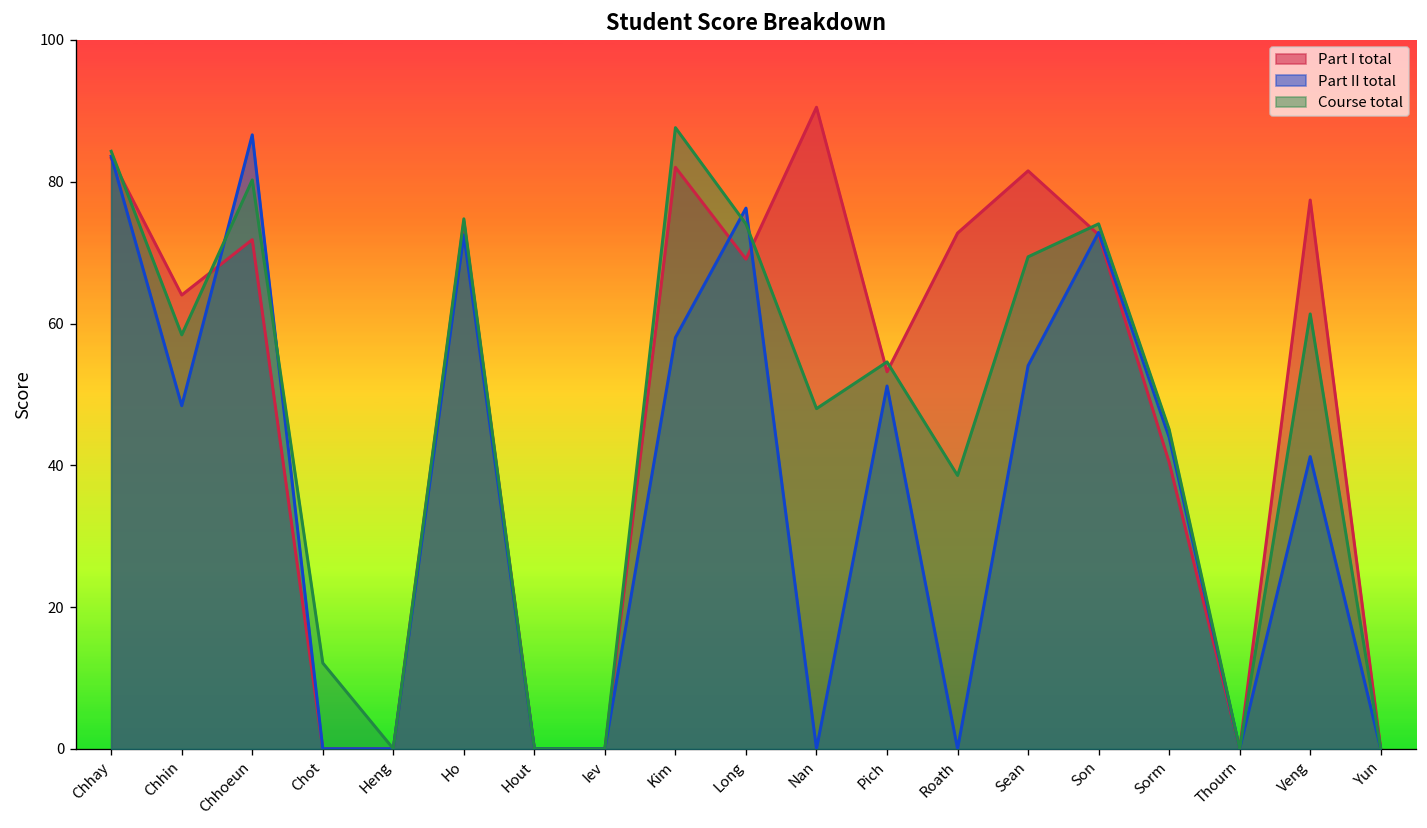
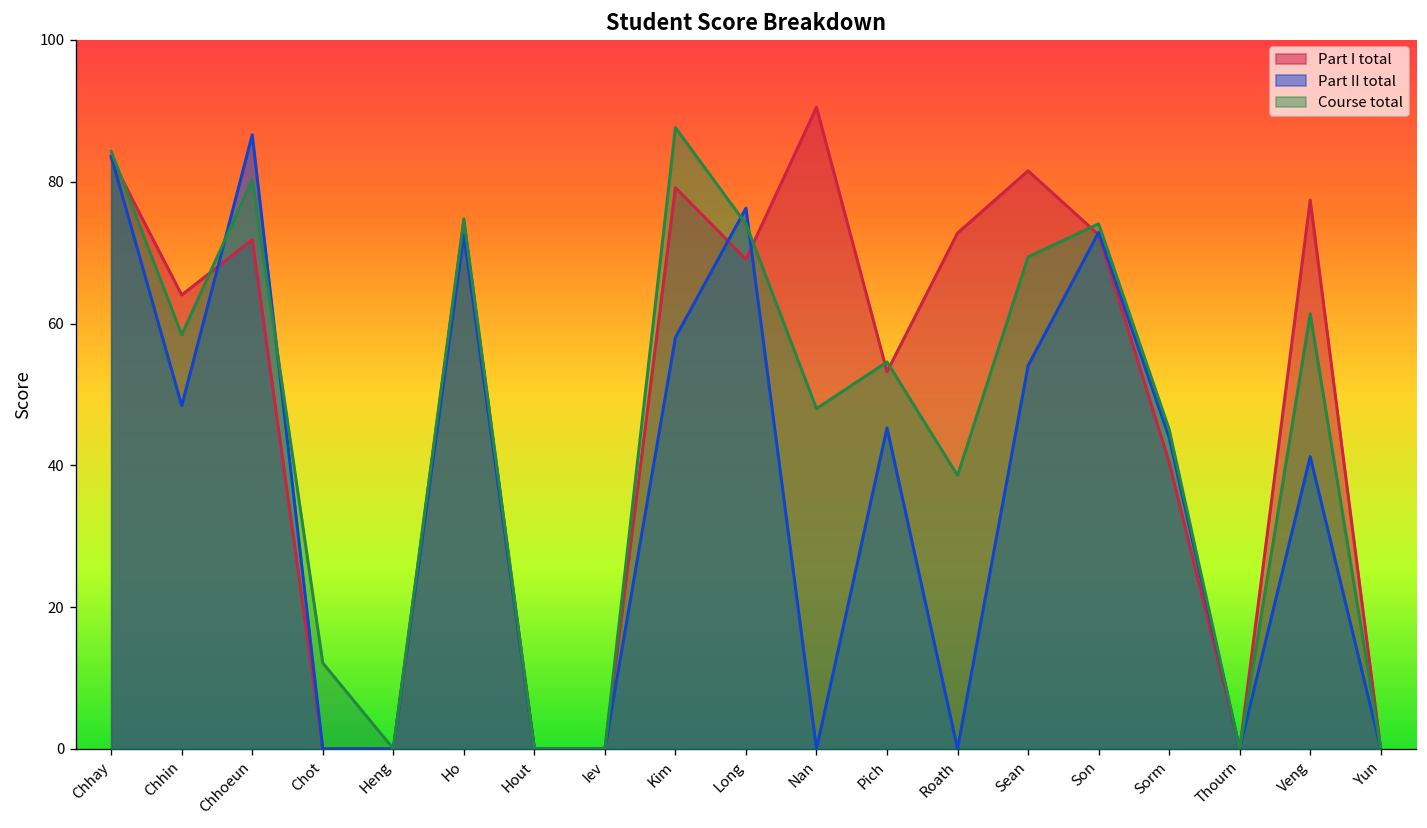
Part I total, Kim: 82 -> 79
Part II total, Pich: 51 -> 45
